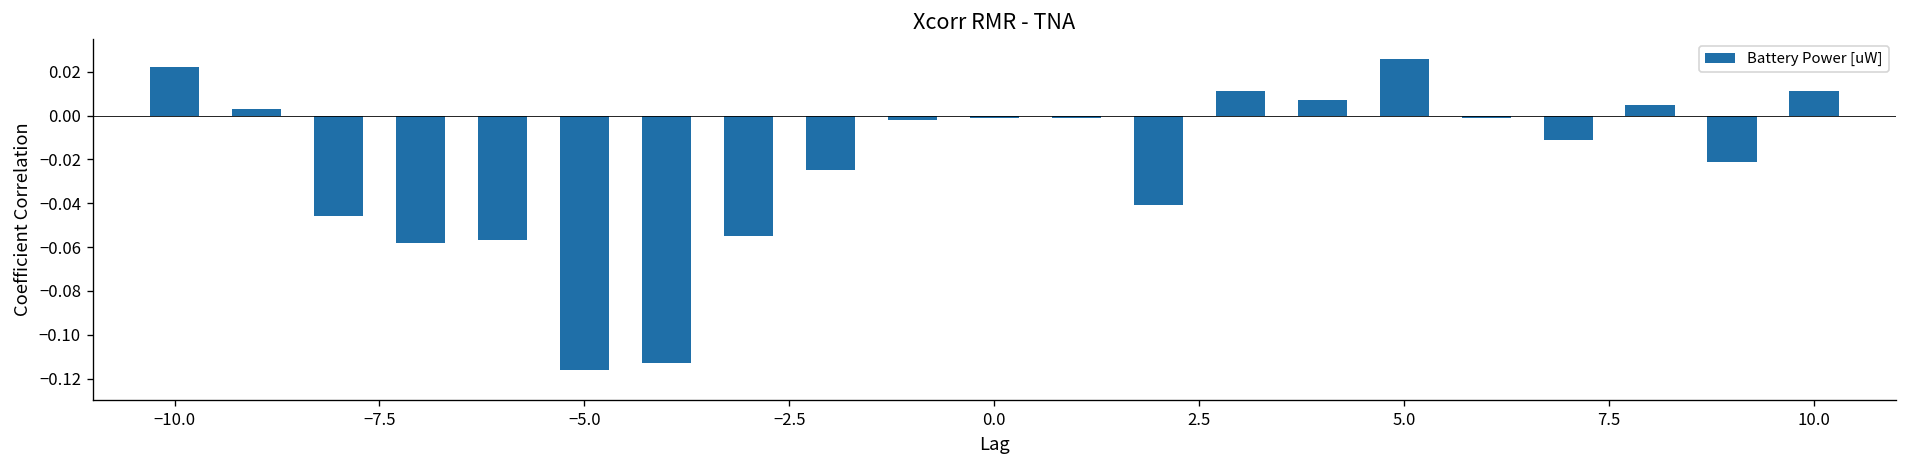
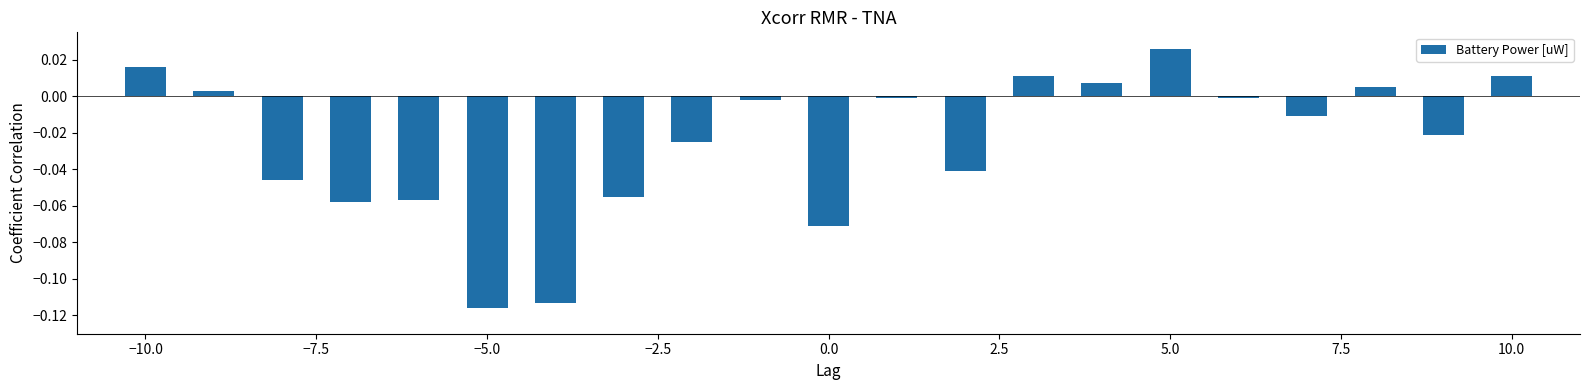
−10.0: 0.022 -> 0.016
0.0: -0.001 -> -0.071
